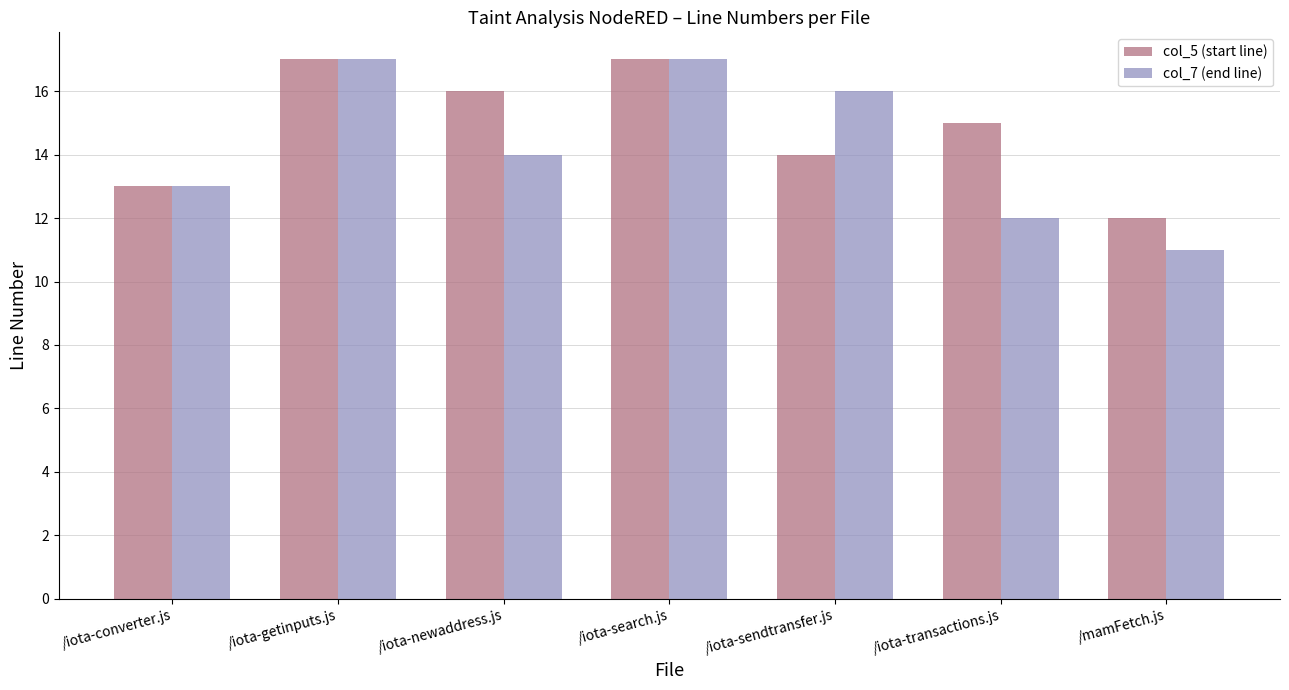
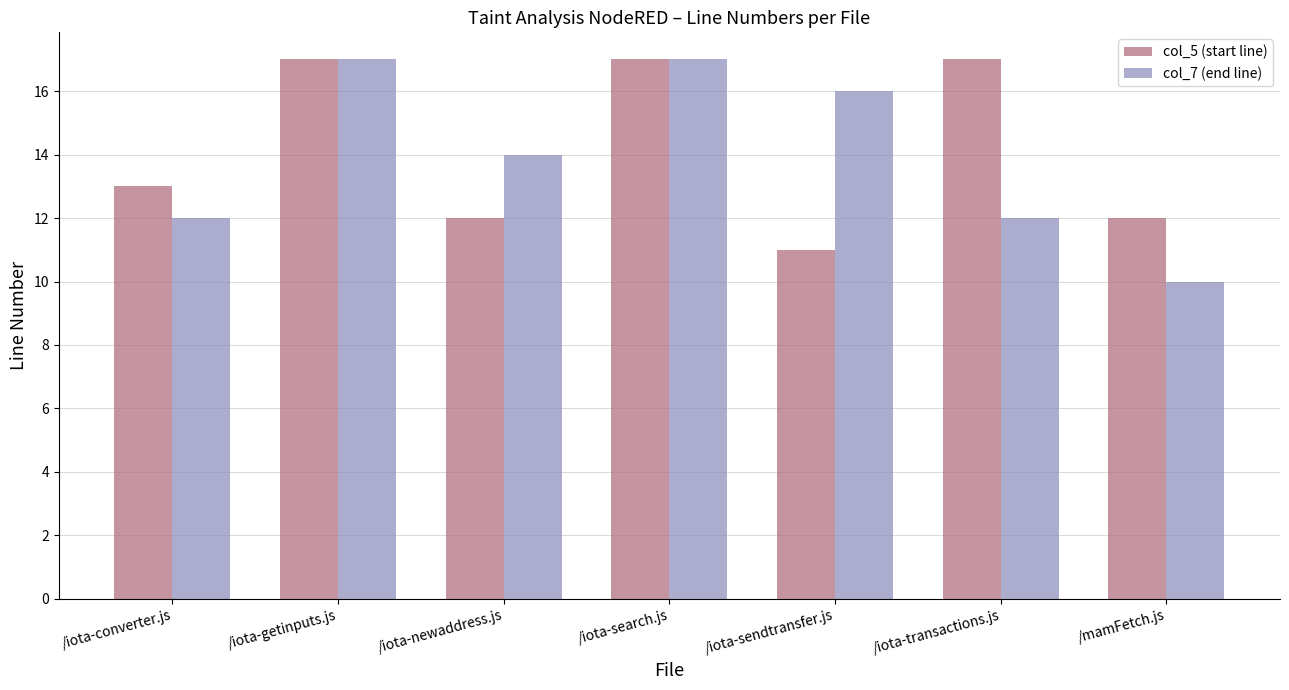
col_7 (end line), /iota-converter.js: 13 -> 12
col_5 (start line), /iota-newaddress.js: 16 -> 12
col_5 (start line), /iota-sendtransfer.js: 14 -> 11
col_5 (start line), /iota-transactions.js: 15 -> 17
col_7 (end line), /mamFetch.js: 11 -> 10
